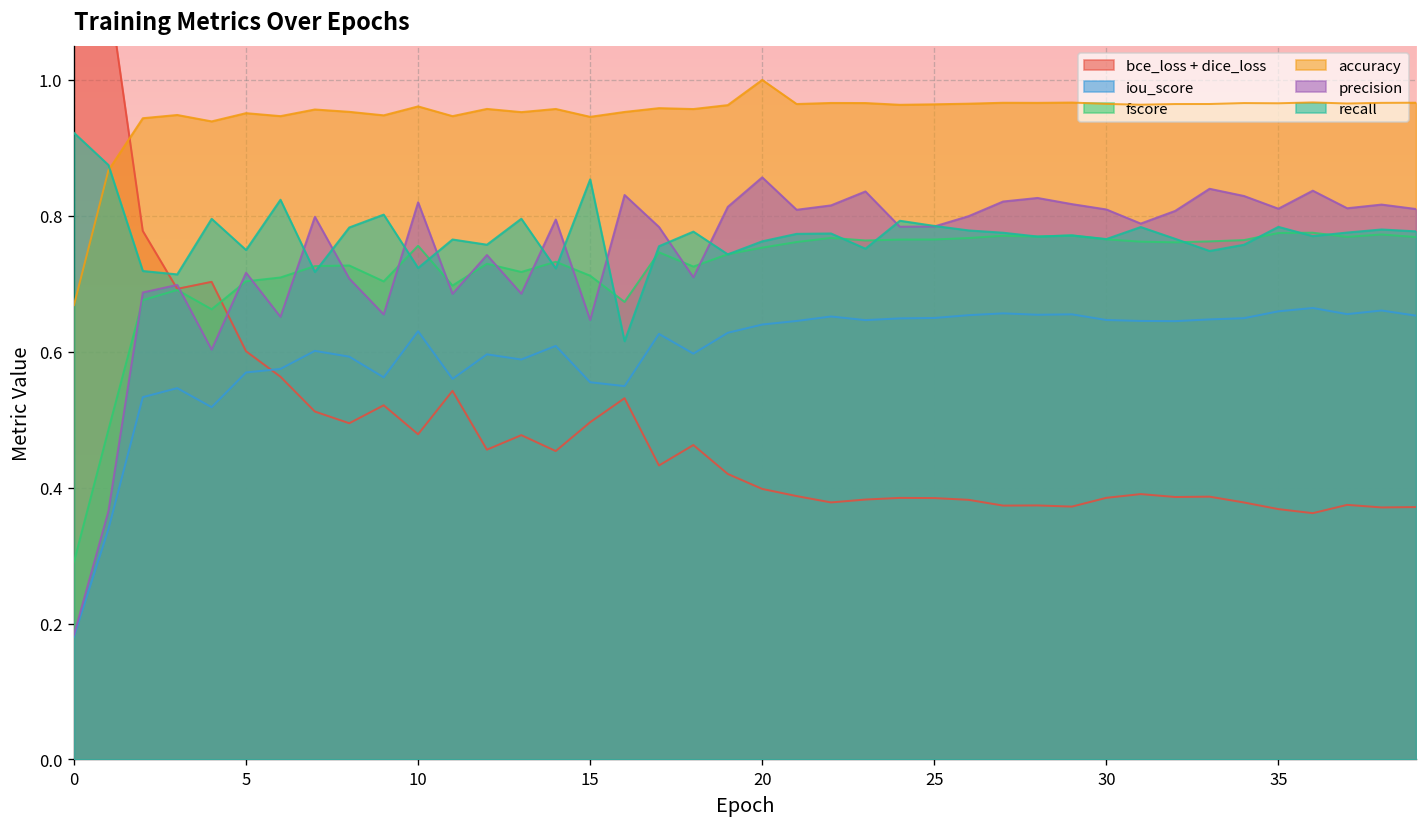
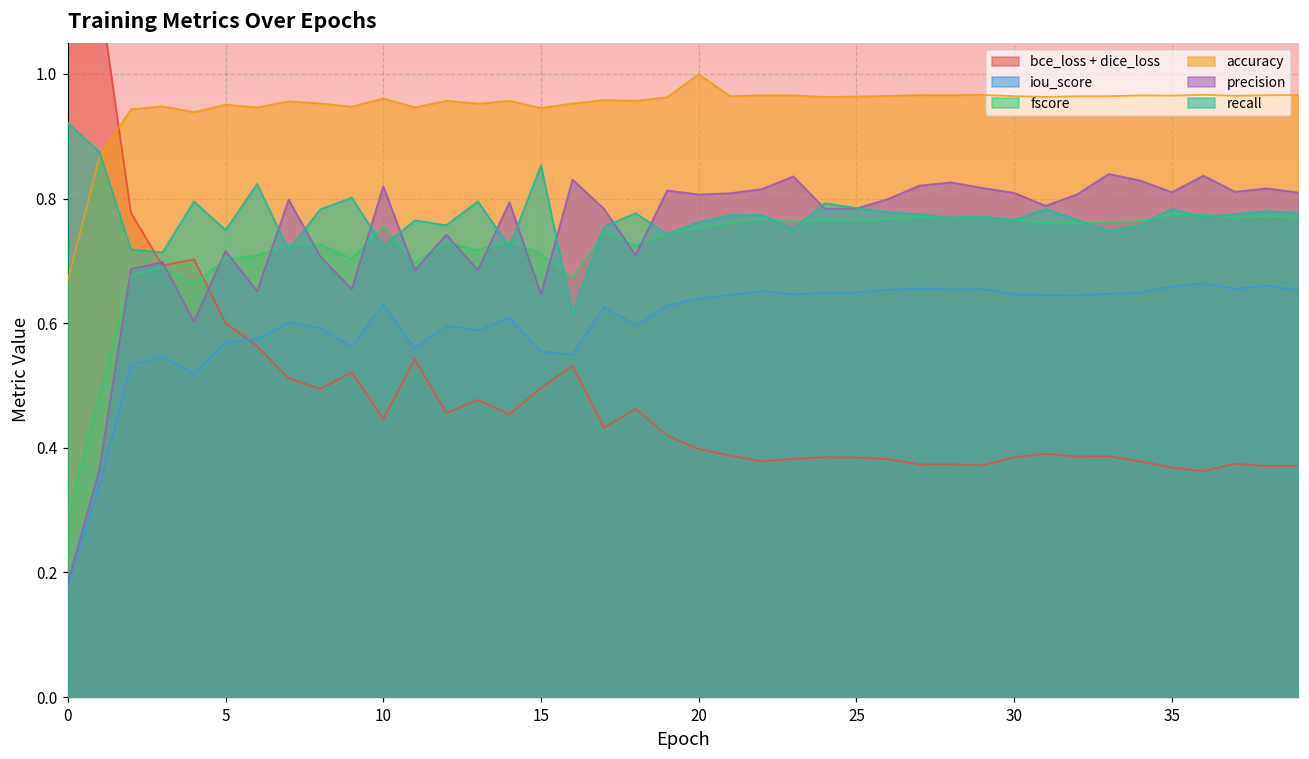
bce_loss + dice_loss, 10: 0.48 -> 0.45
precision, 20: 0.86 -> 0.81
